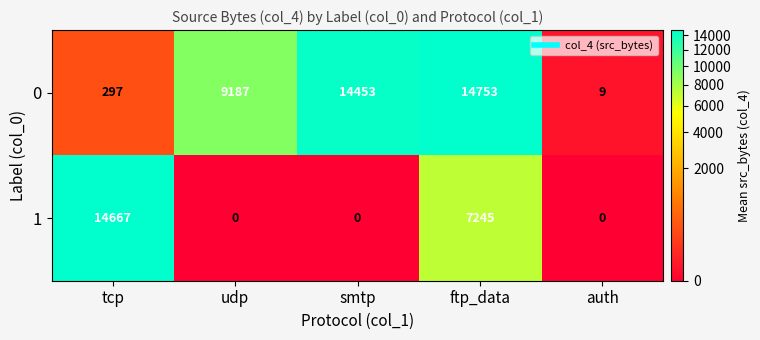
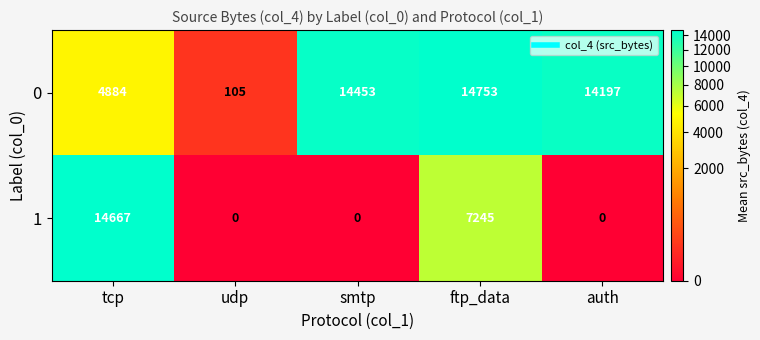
0, tcp: 297 -> 4884
0, udp: 9187 -> 105
0, auth: 9 -> 14197
